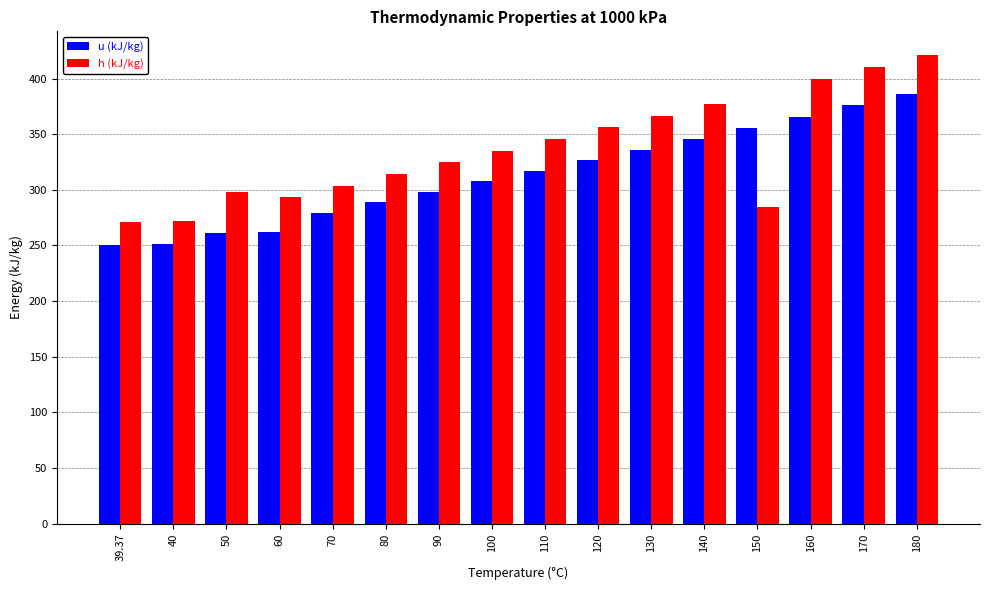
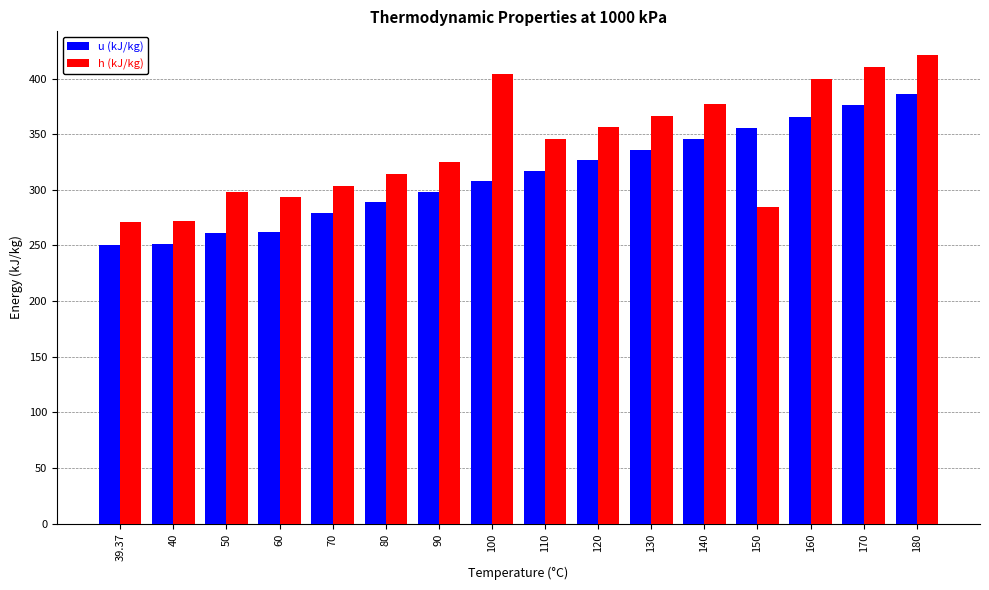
h (kJ/kg), 100: 335 -> 404
